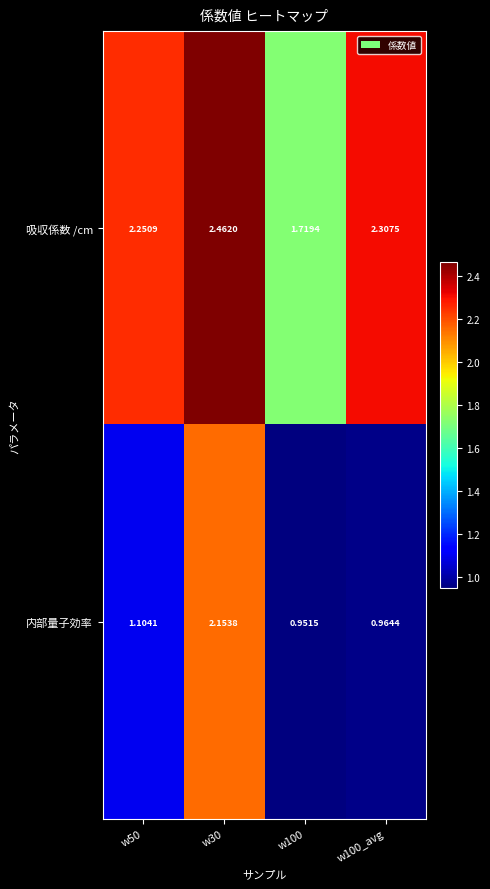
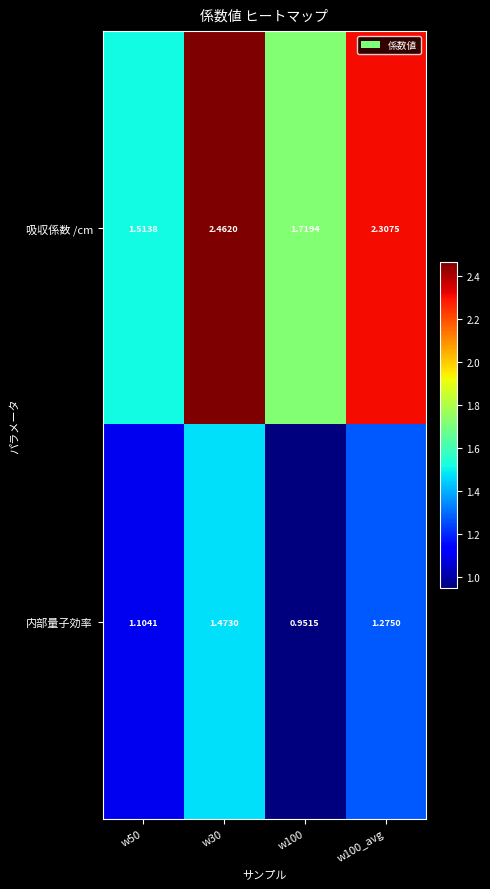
吸収係数 /cm, w50: 2.2509 -> 1.5138
内部量子効率, w30: 2.1538 -> 1.4730
内部量子効率, w100_avg: 0.9644 -> 1.2750
